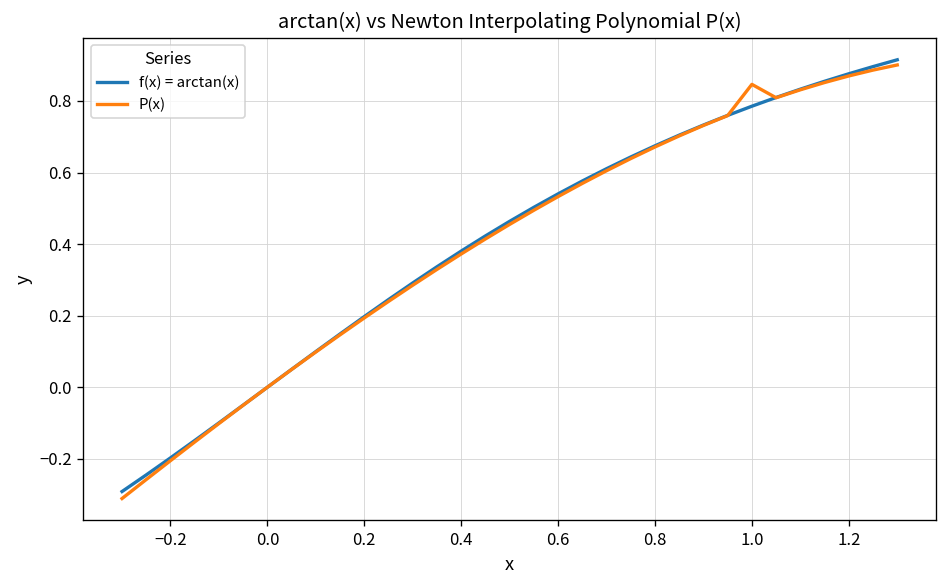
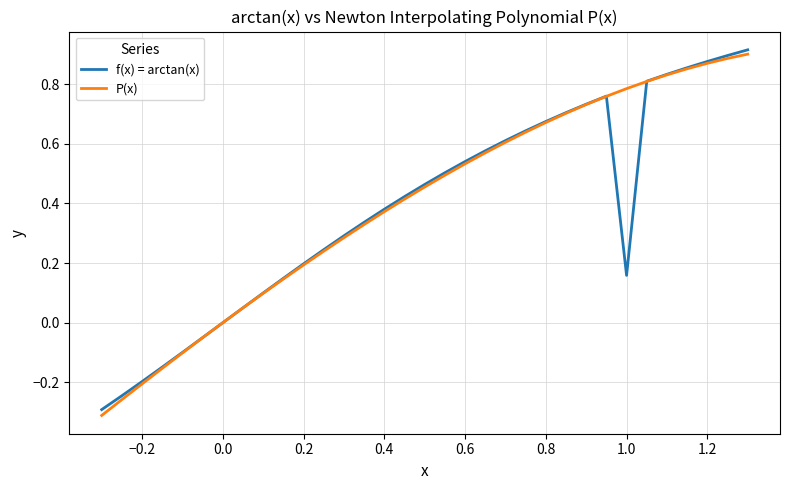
f(x) = arctan(x), 1.0: 0.79 -> 0.16
P(x), 1.0: 0.85 -> 0.79
